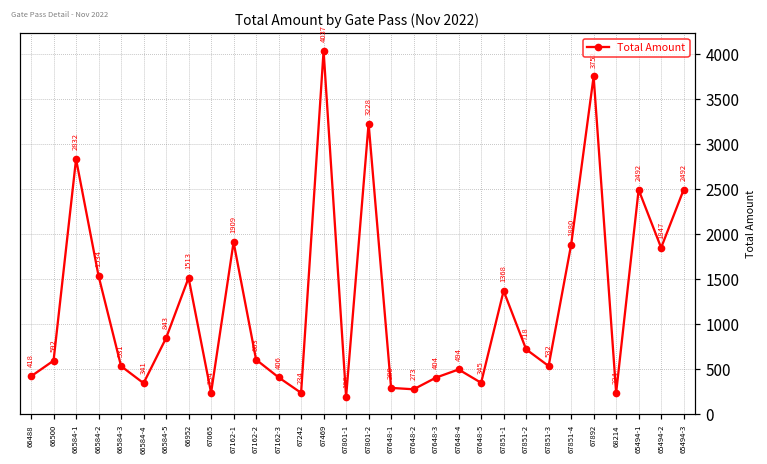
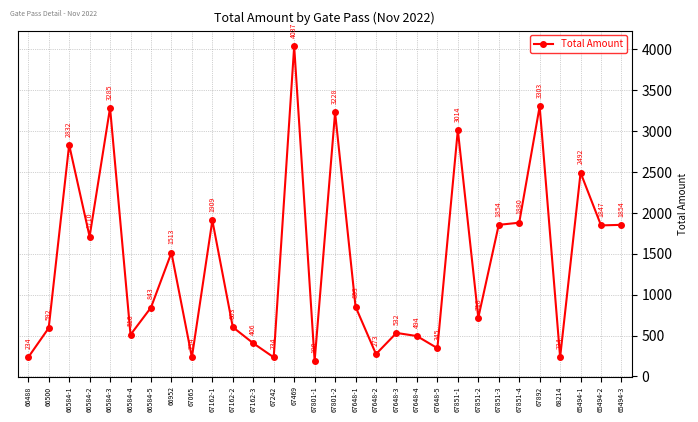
66488: 418 -> 234
66584-2: 1534 -> 1710
66584-3: 531 -> 3285
66584-4: 341 -> 510
67648-1: 289 -> 853
67648-3: 404 -> 532
67851-1: 1368 -> 3014
67851-3: 532 -> 1854
67892: 3800 -> 3300
65494-3: 2492 -> 1854
